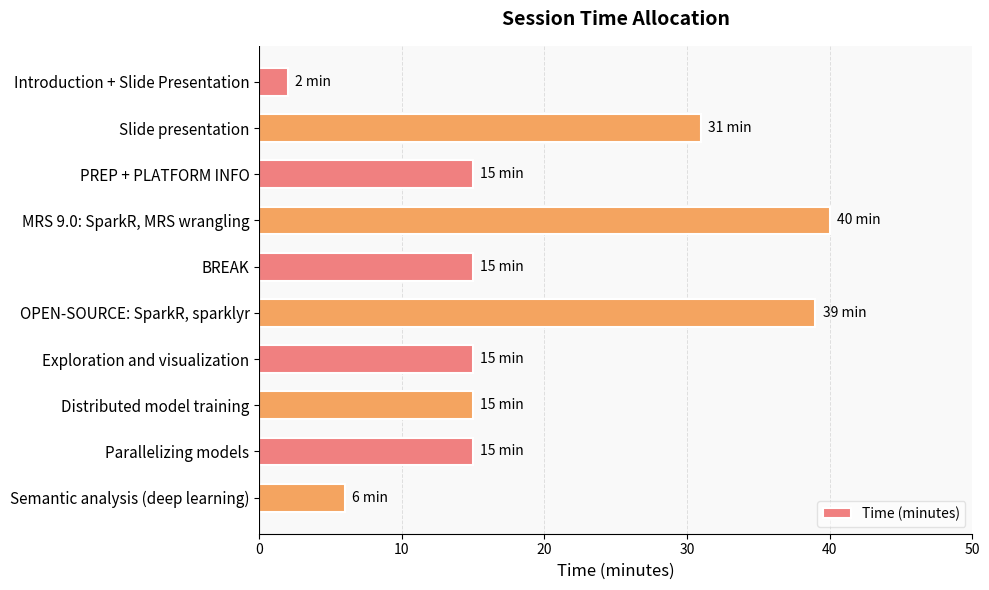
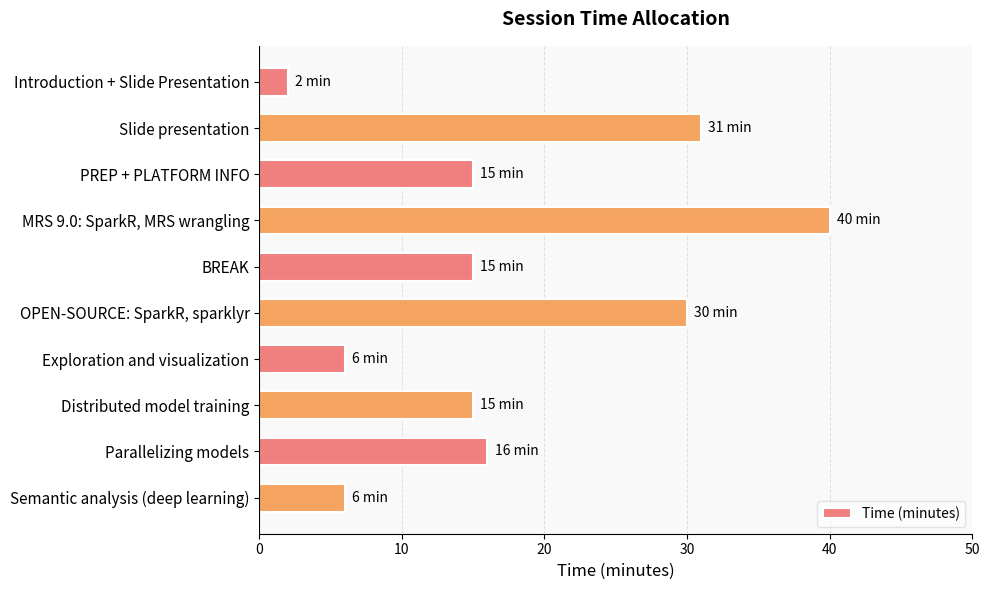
OPEN-SOURCE: SparkR, sparklyr: 39 -> 30
Exploration and visualization: 15 -> 6
Parallelizing models: 15 -> 16
